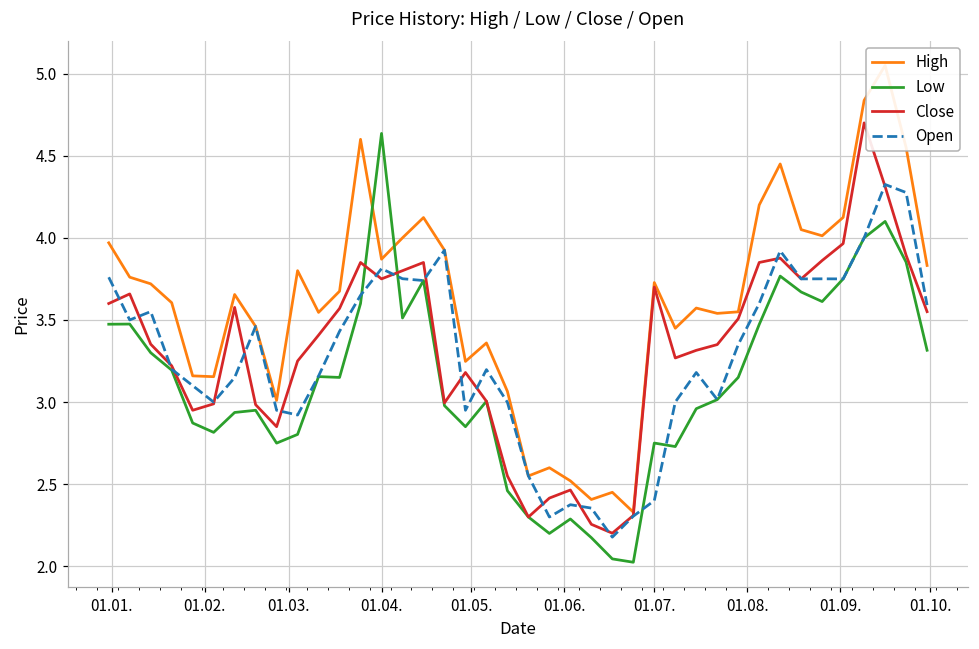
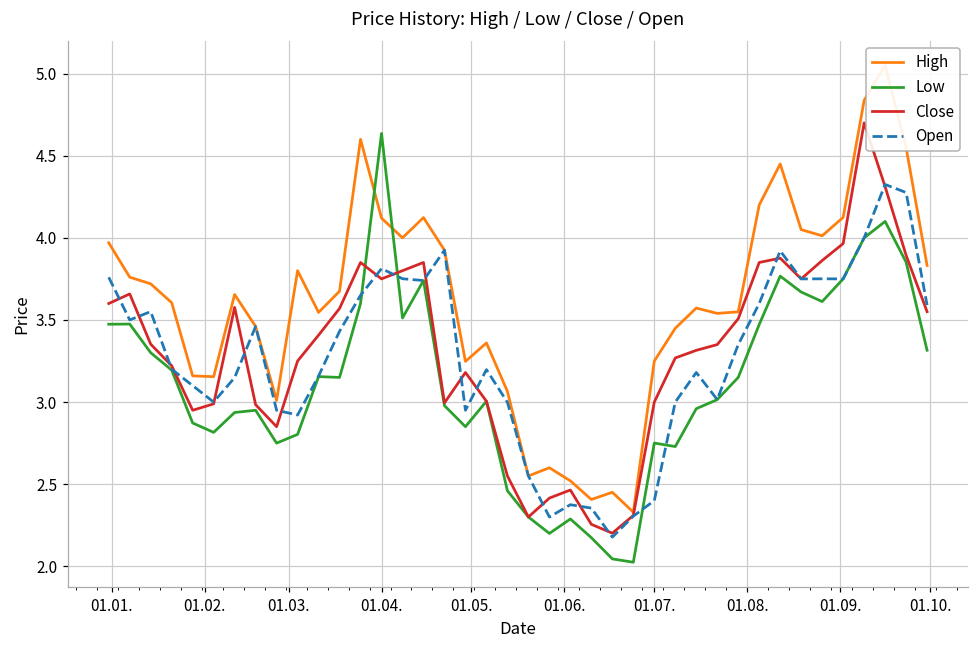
High, 01.04.: 3.87 -> 4.12
High, 01.07.: 3.73 -> 3.25
Close, 01.07.: 3.7 -> 3.0
